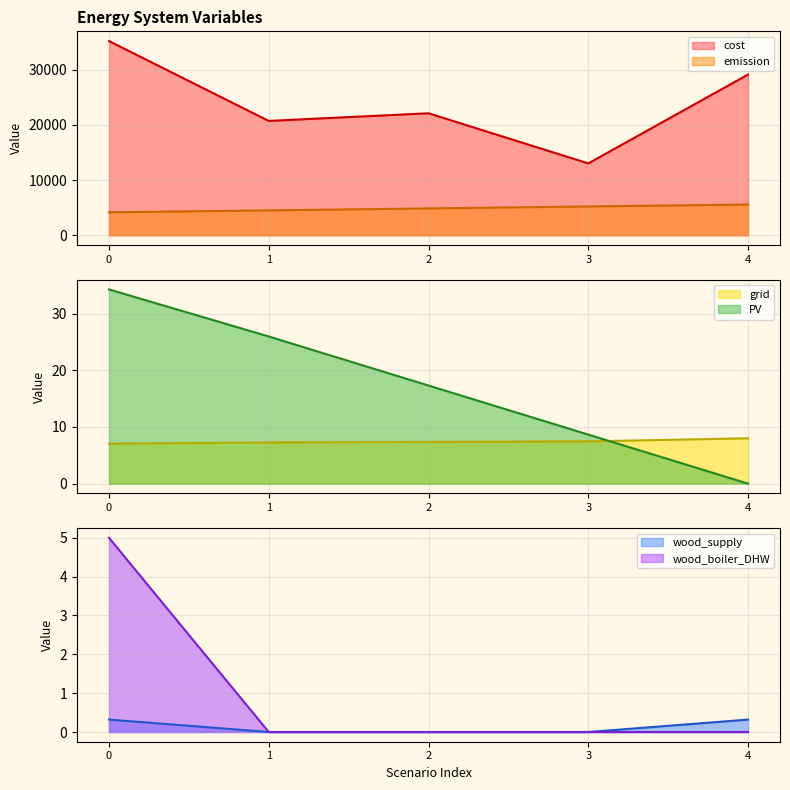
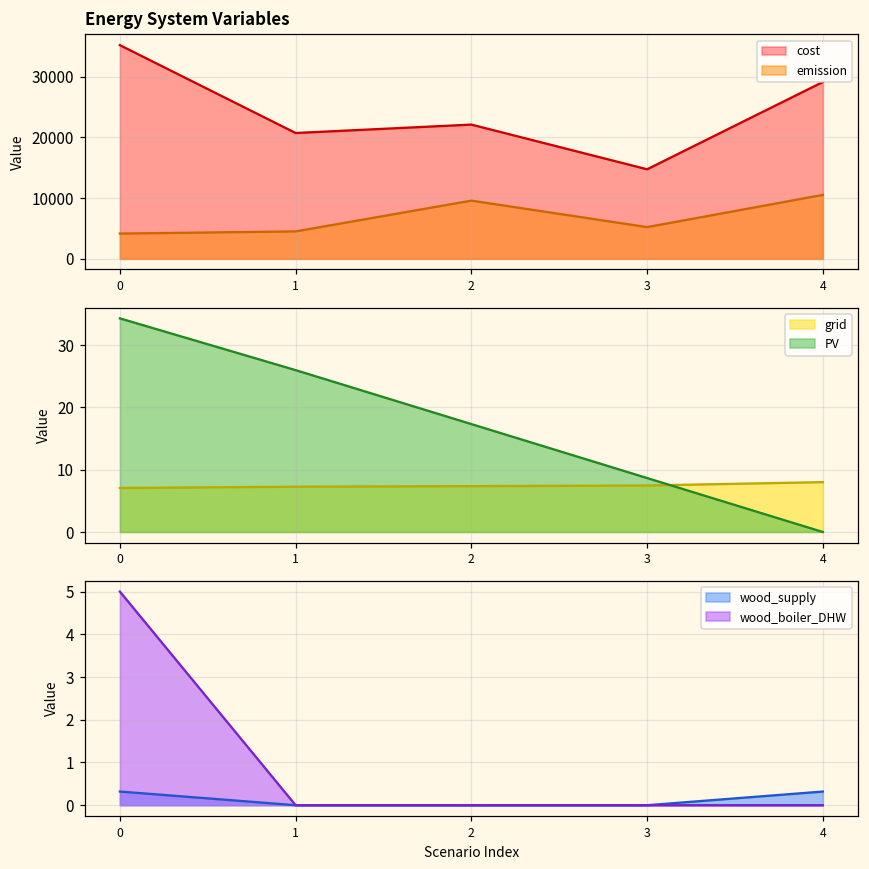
Energy System Variables, emission, 2: 5000 -> 10000
Energy System Variables, cost, 3: 13000 -> 15000
Energy System Variables, emission, 4: 6000 -> 11000
